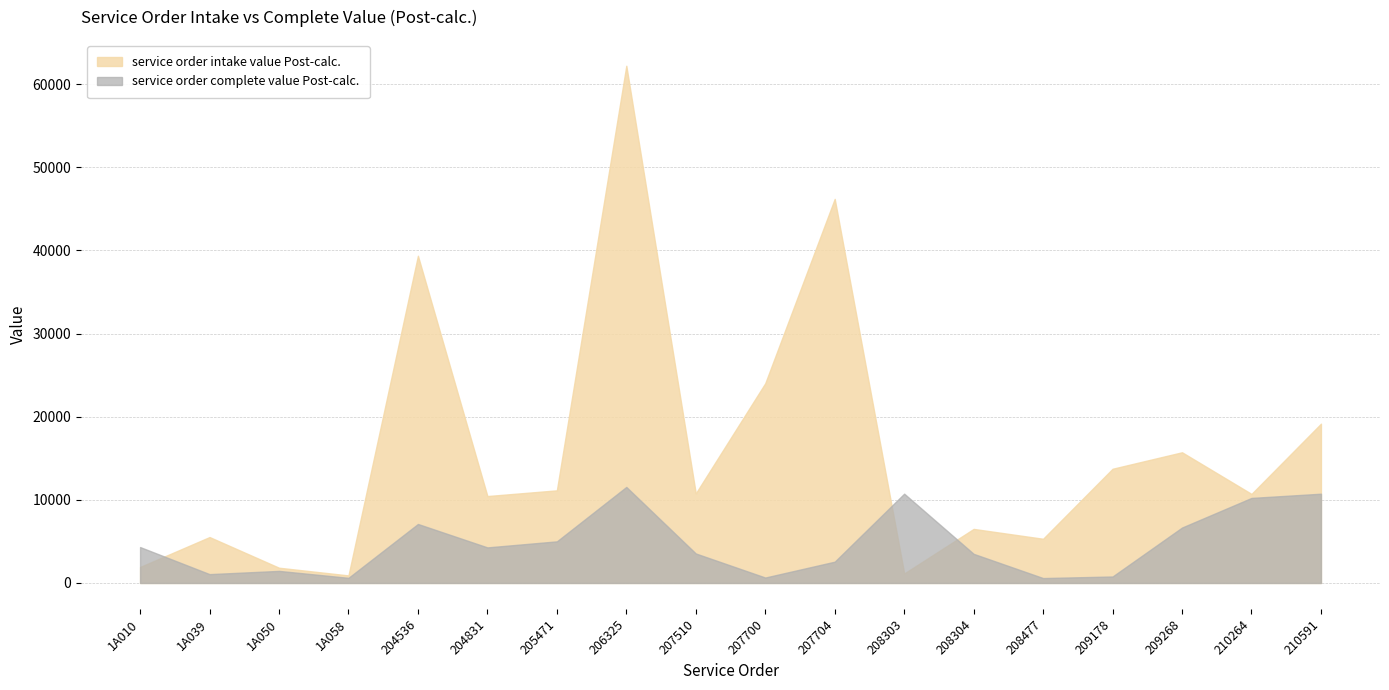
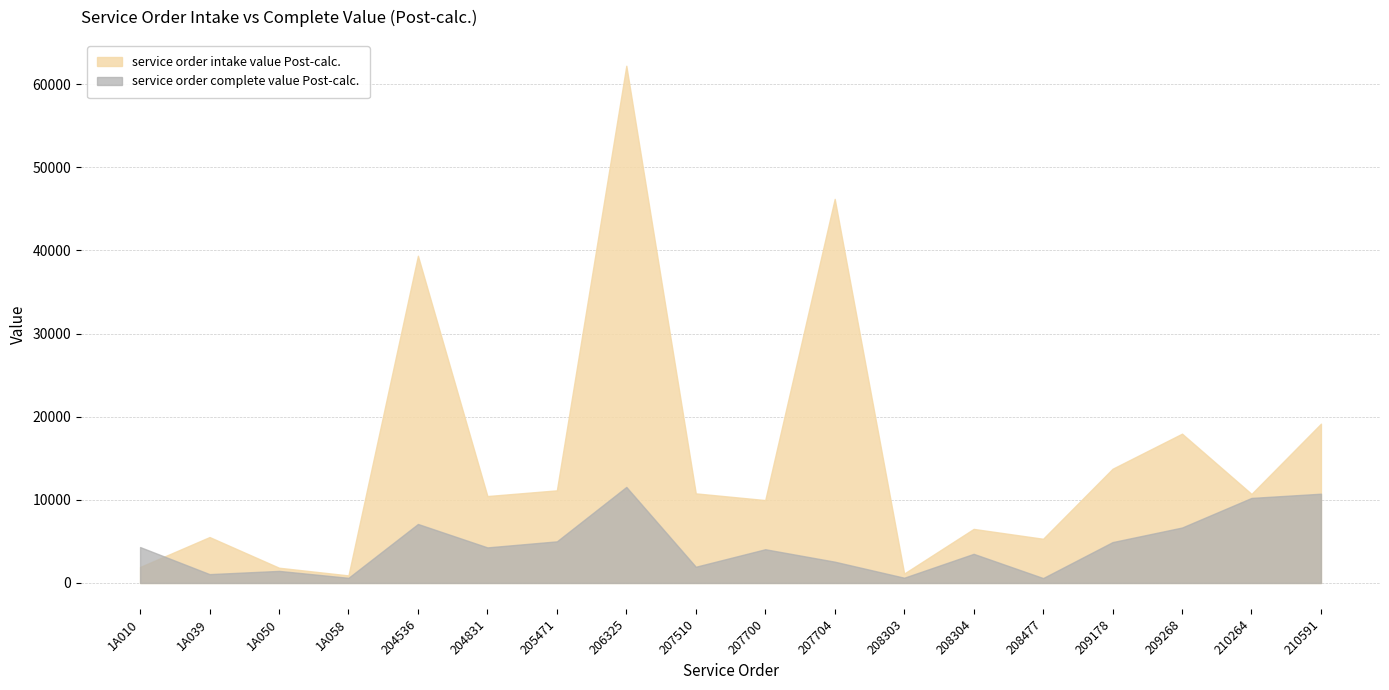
service order complete value Post-calc., 207510: 4000 -> 2000
service order intake value Post-calc., 207700: 24000 -> 10000
service order complete value Post-calc., 207700: 1000 -> 4000
service order complete value Post-calc., 208303: 11000 -> 1000
service order complete value Post-calc., 209178: 1000 -> 5000
service order intake value Post-calc., 209268: 16000 -> 18000
